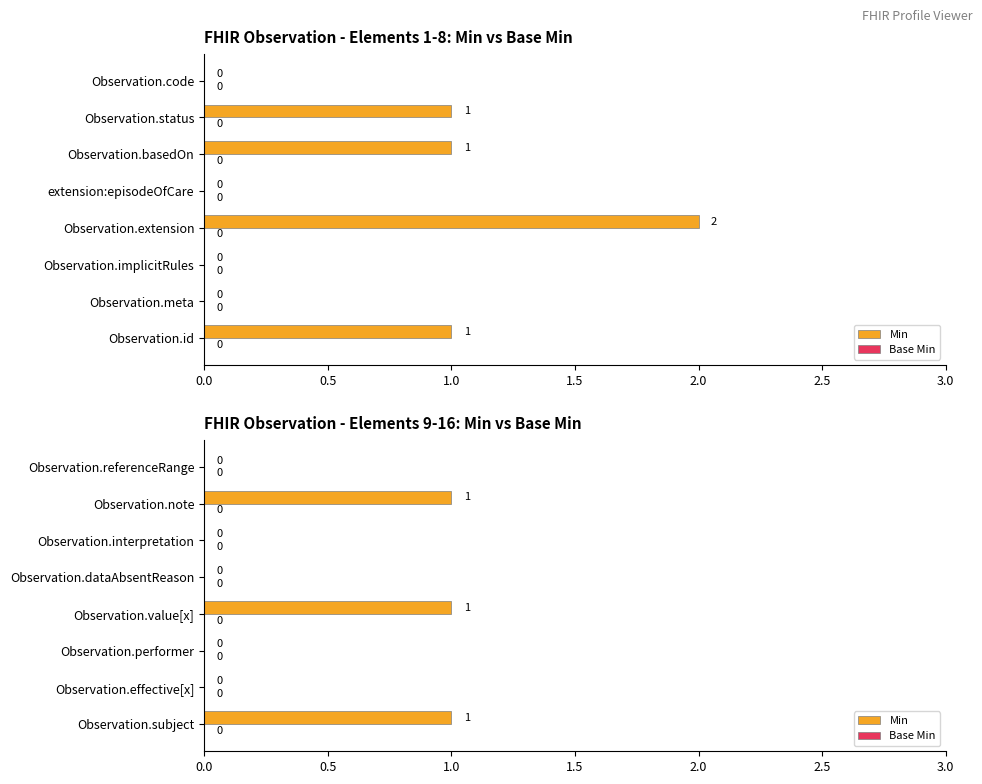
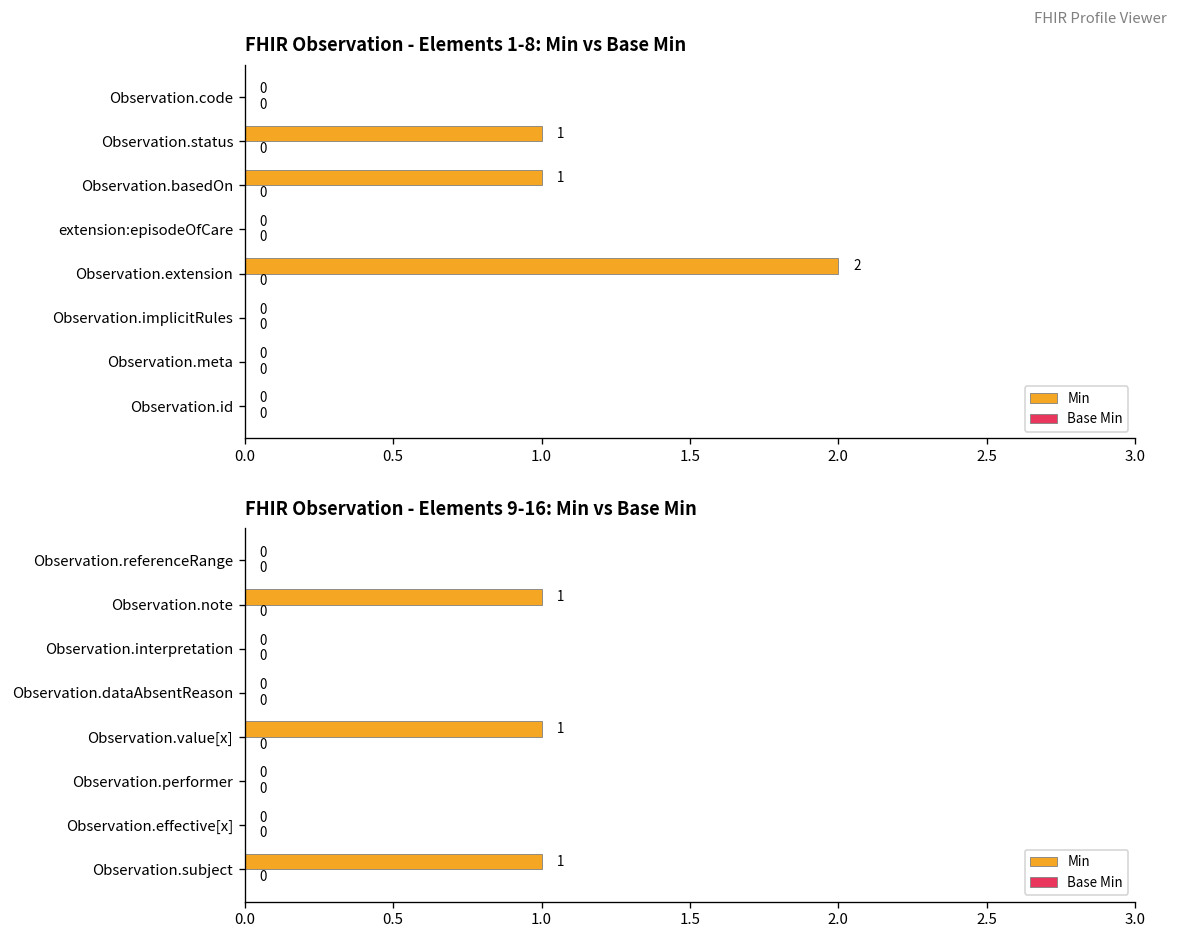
FHIR Observation - Elements 1-8: Min vs Base Min, Min, Observation.id: 1 -> 0
